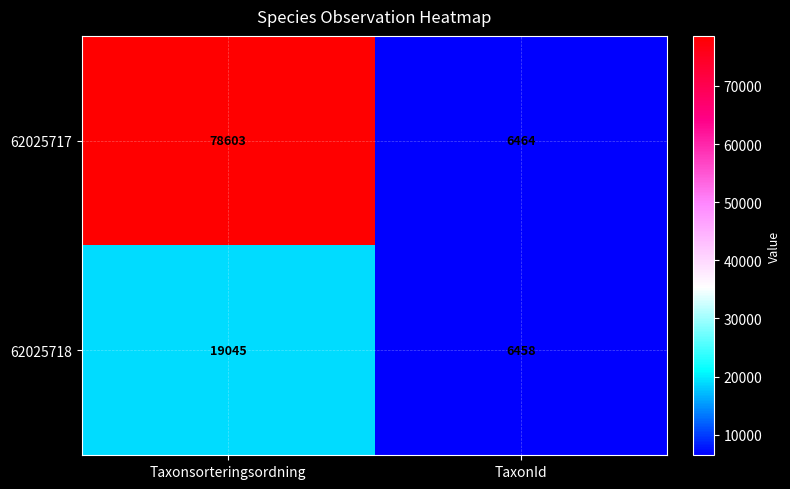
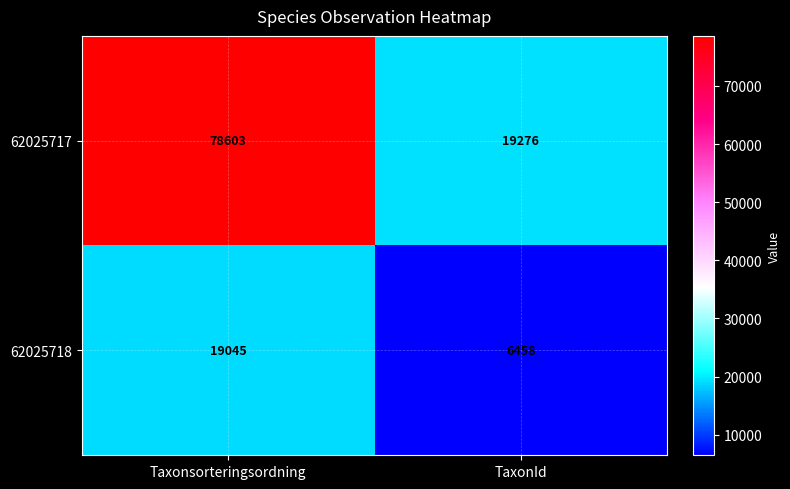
62025717, TaxonId: 6464 -> 19276
